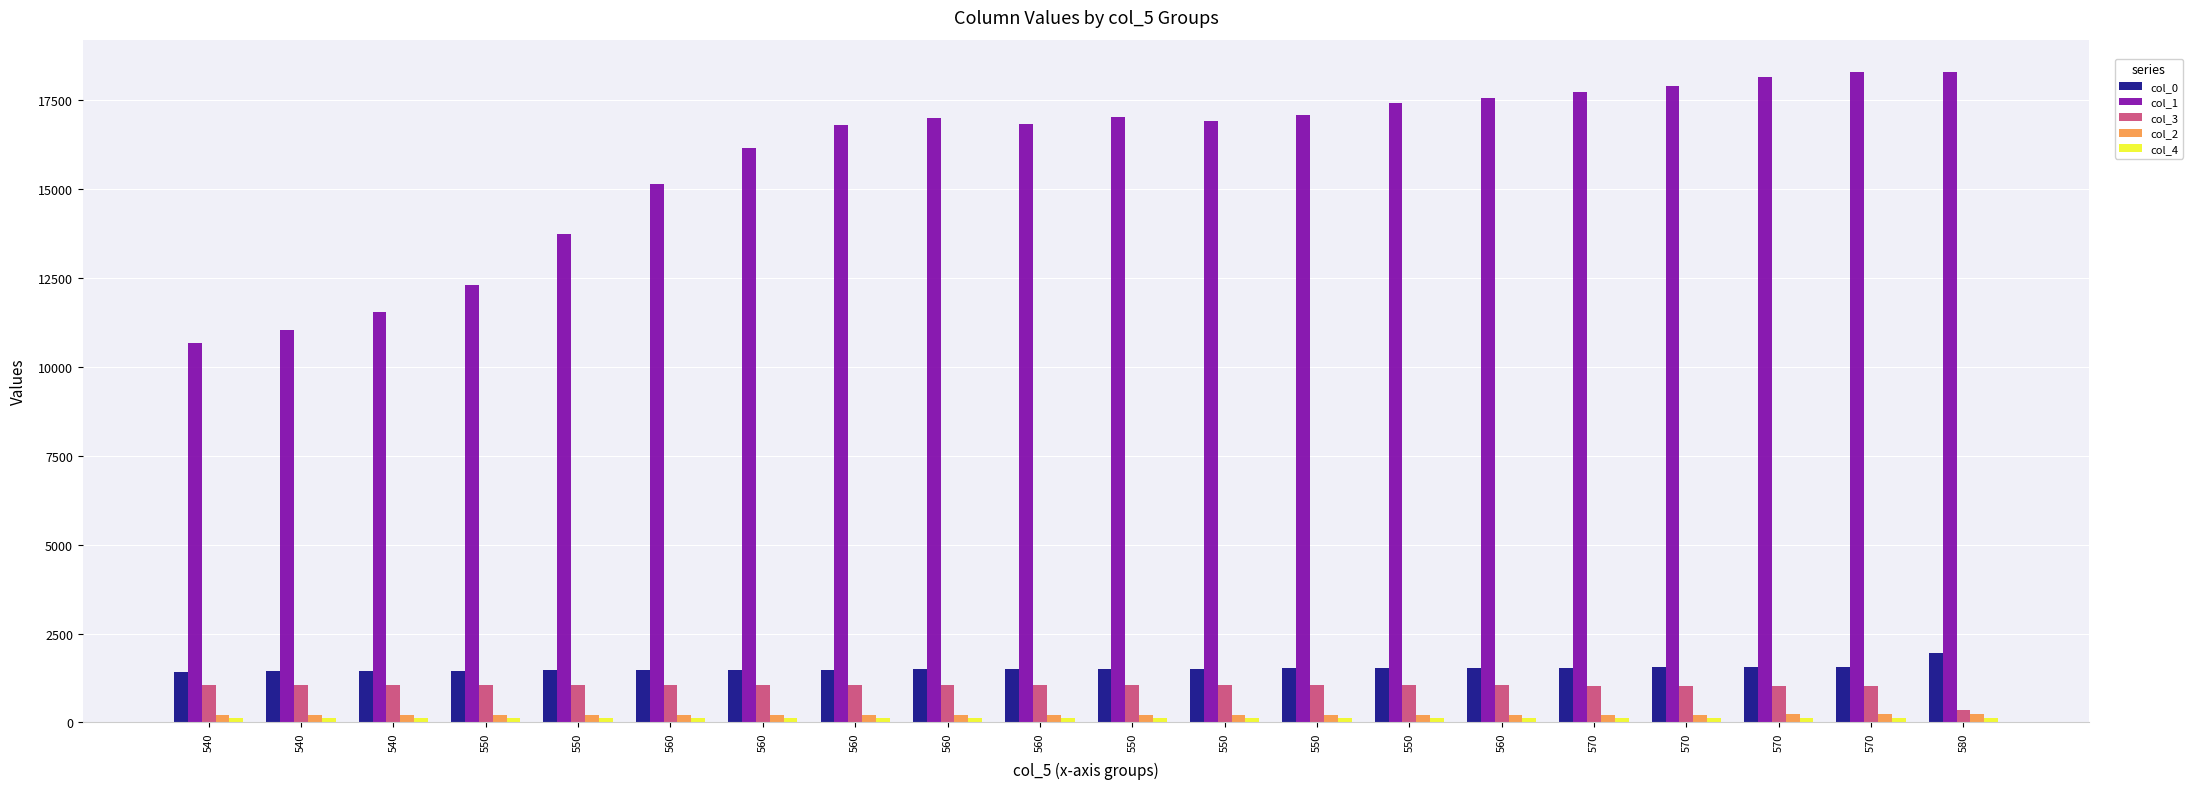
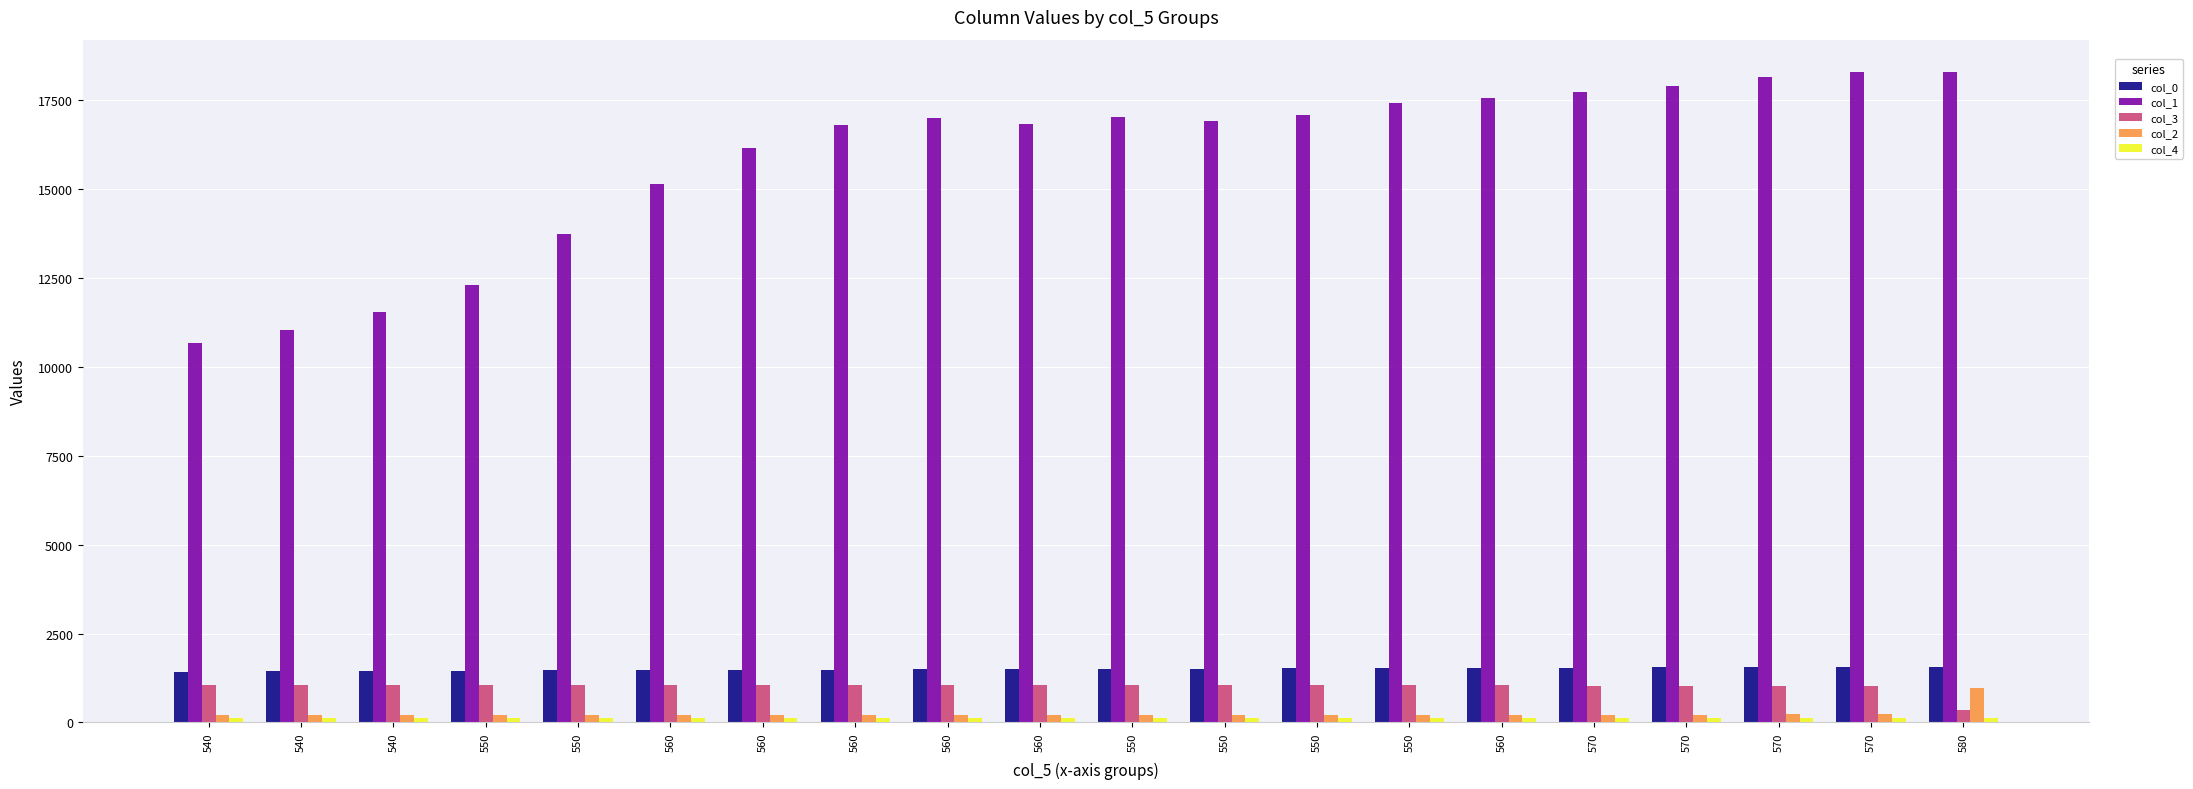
col_0, 580: 2000 -> 1600
col_2, 580: 200 -> 1000
